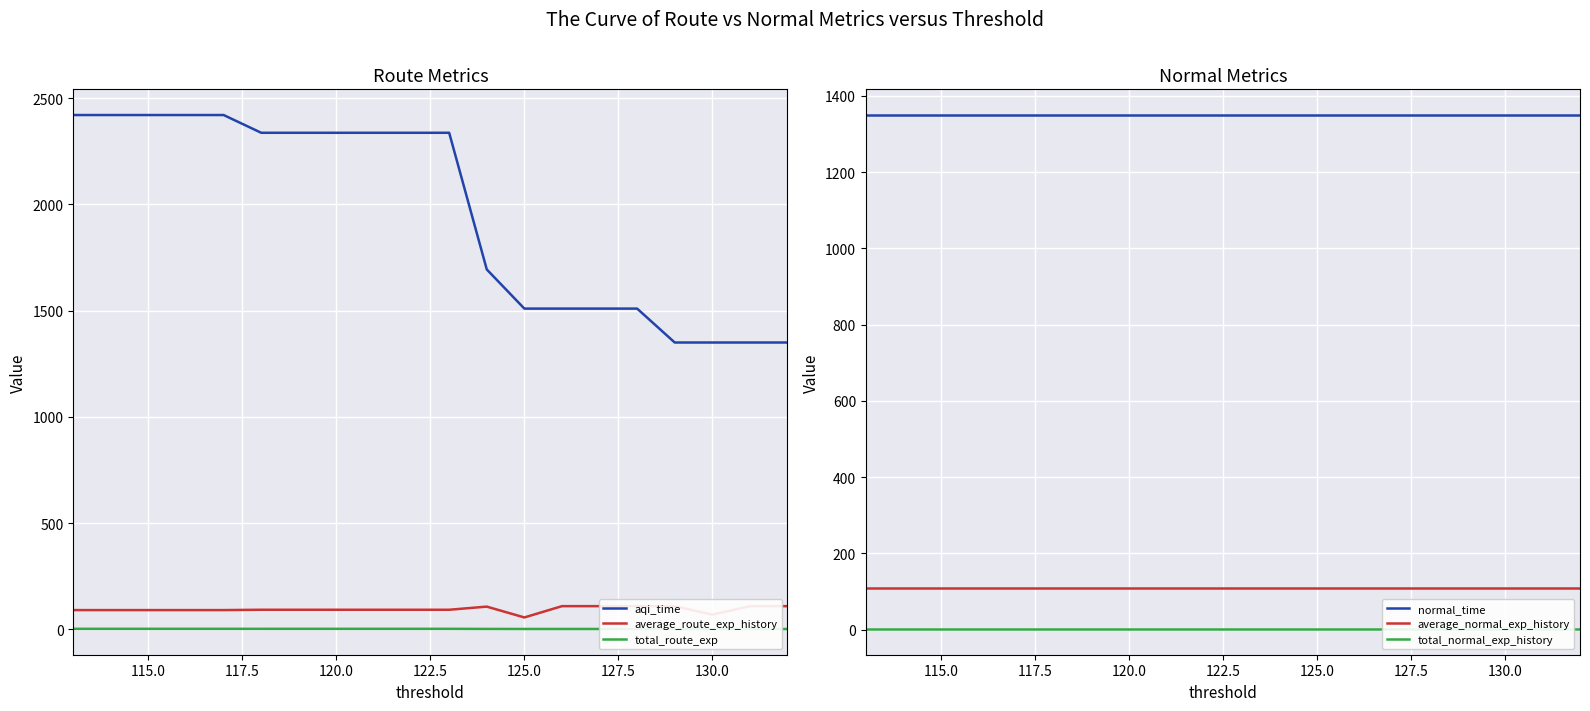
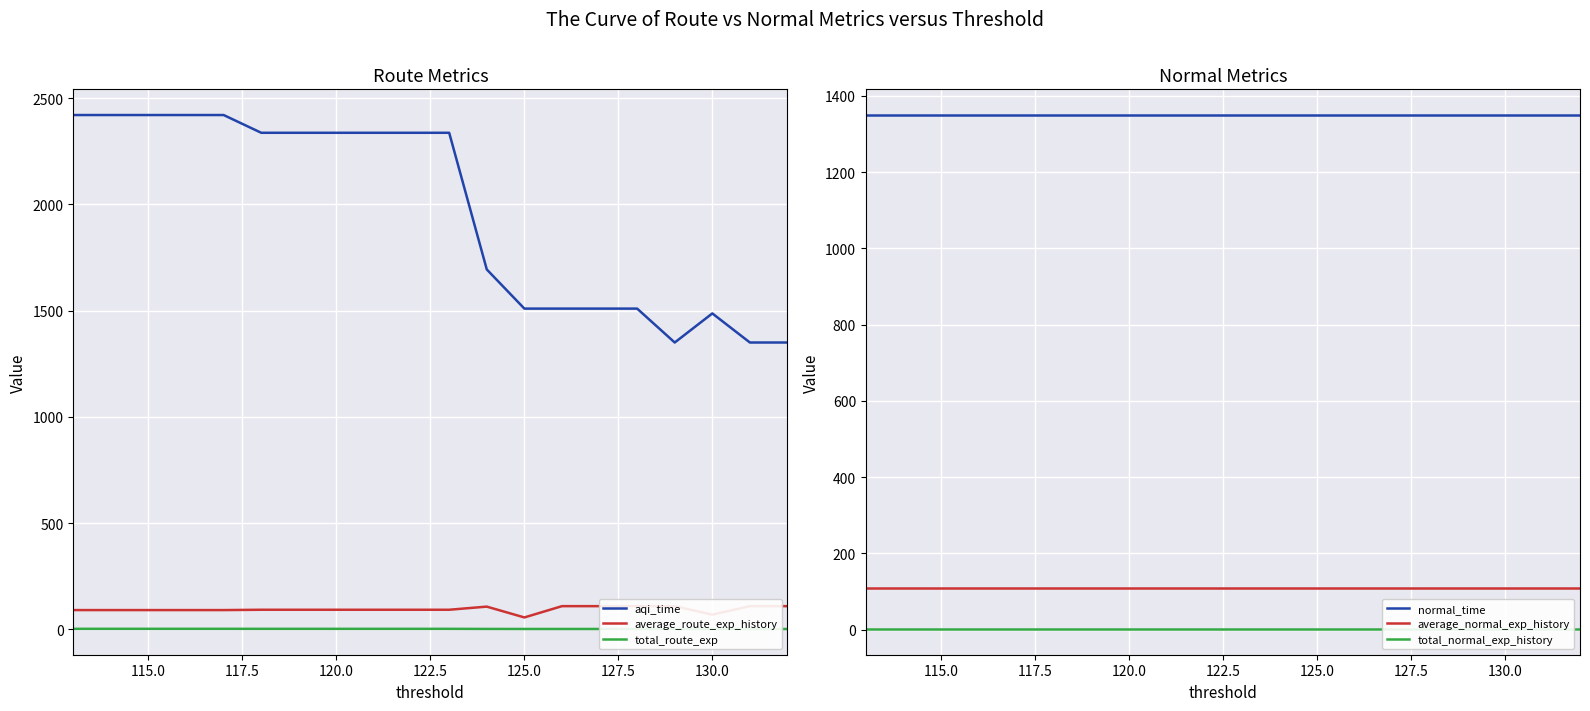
Route Metrics, aqi_time, 130.0: 1350 -> 1490
